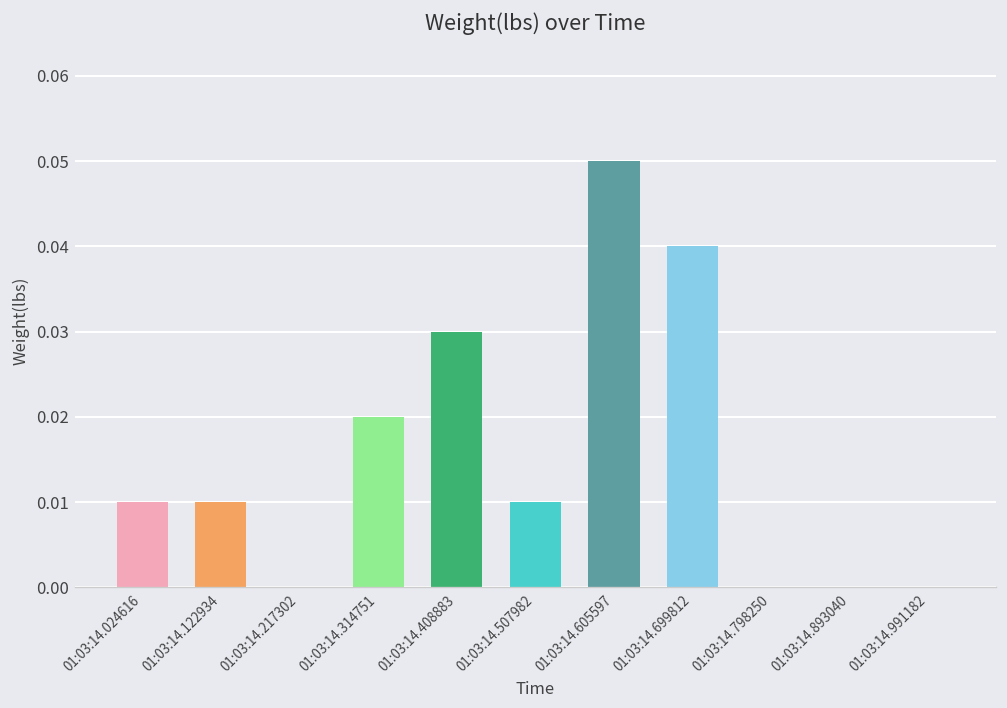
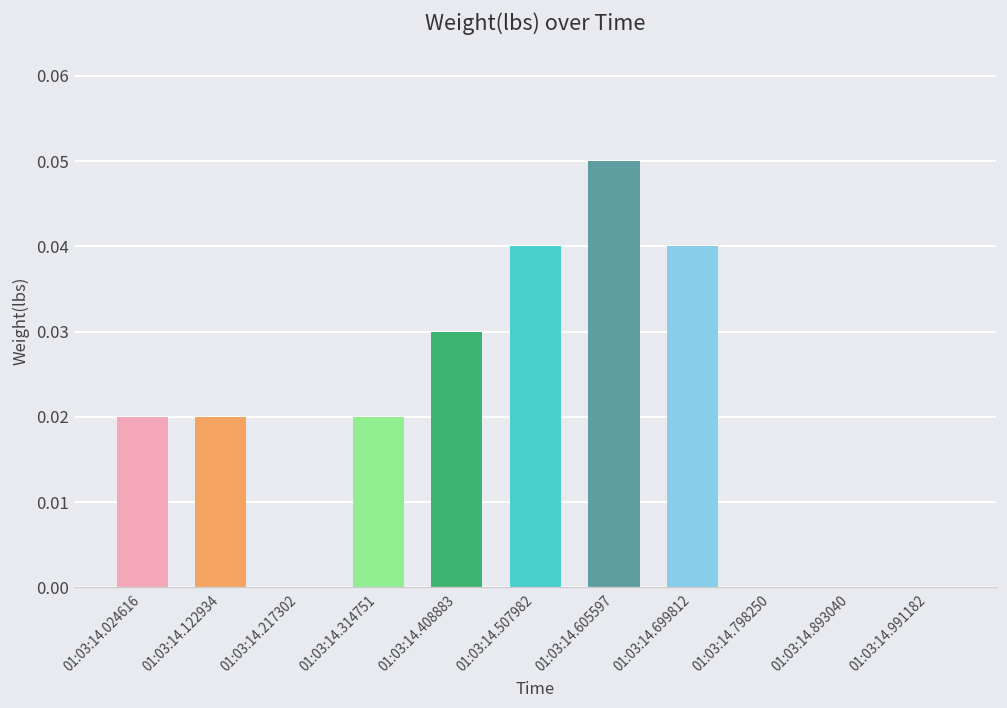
01:03:14.024616: 0.01 -> 0.02
01:03:14.122934: 0.01 -> 0.02
01:03:14.507982: 0.01 -> 0.04
